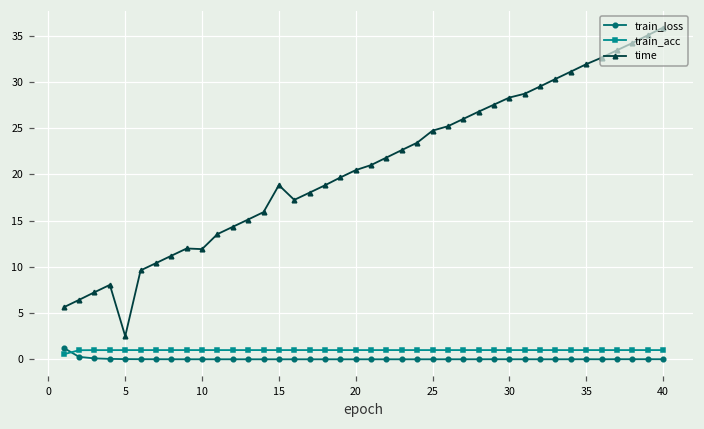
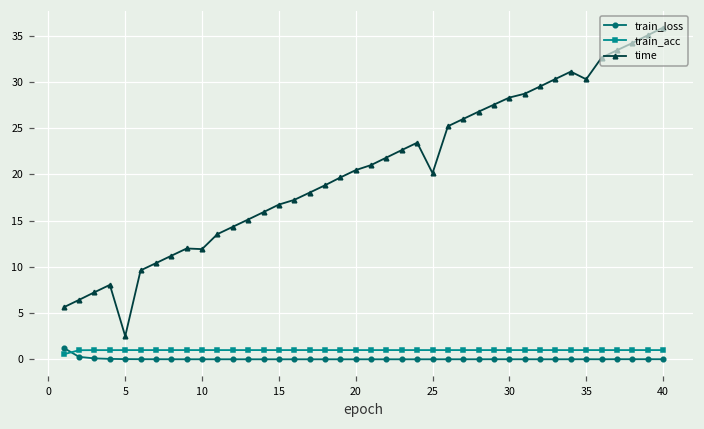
time, 15: 19 -> 17
time, 25: 25 -> 20
time, 35: 32 -> 30
